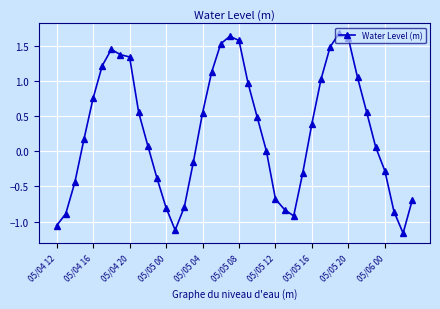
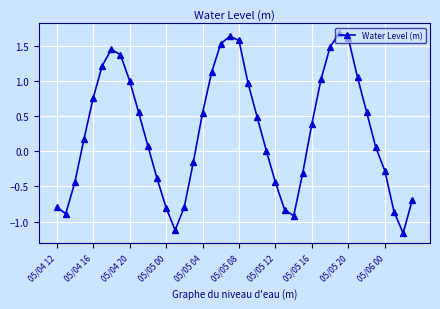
05/04 12: -1.1 -> -0.8
05/04 20: 1.3 -> 1.0
05/05 12: -0.7 -> -0.4
